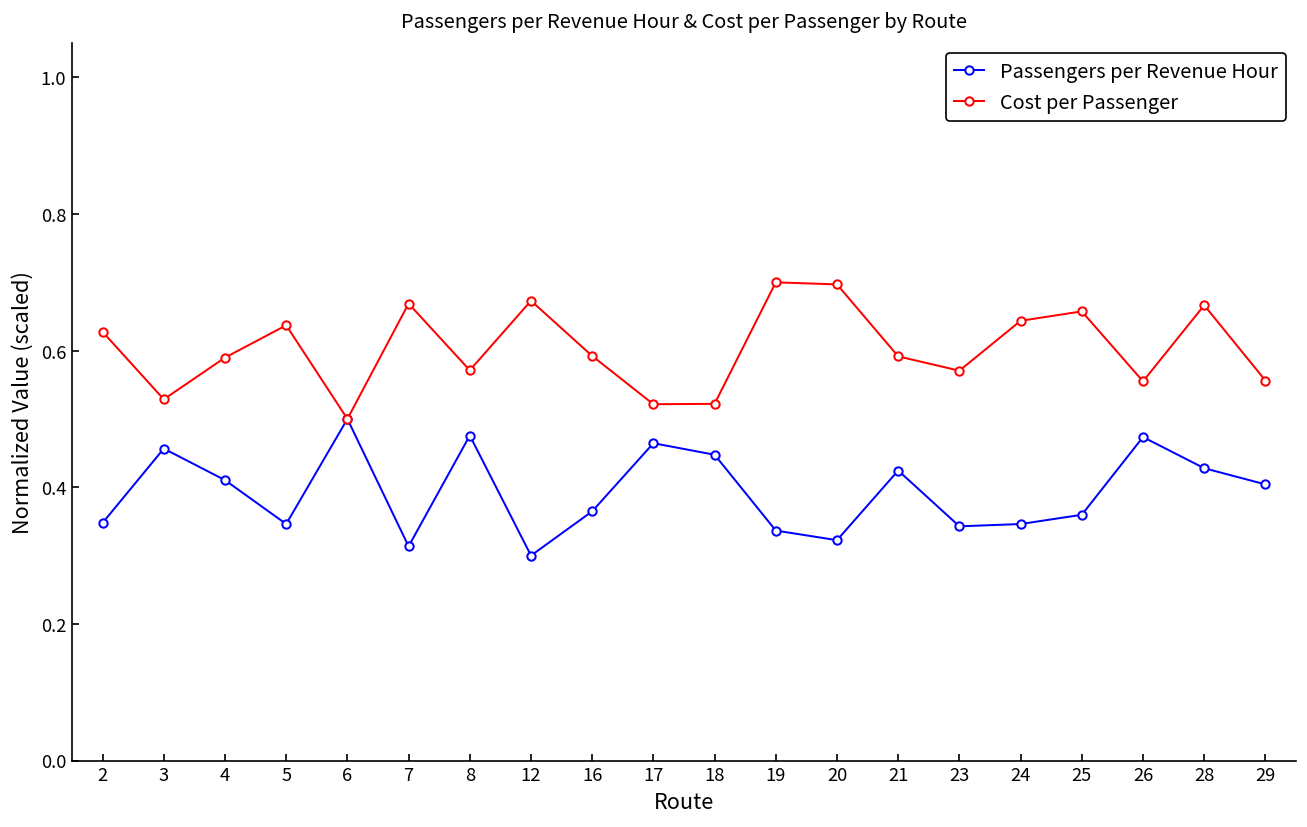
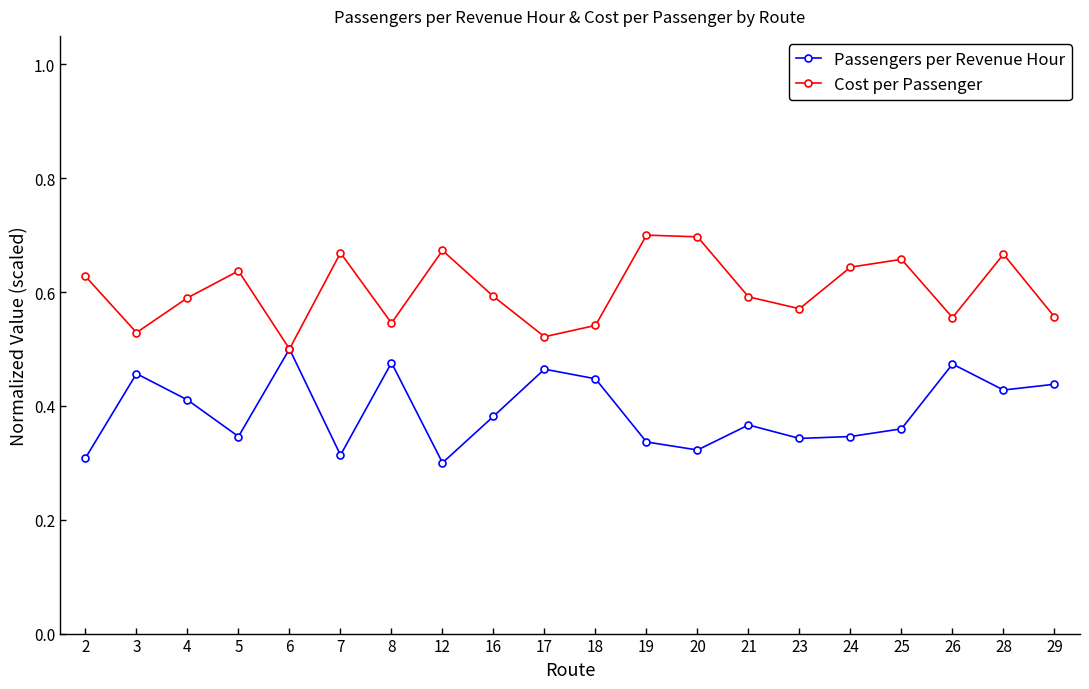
Passengers per Revenue Hour, 2: 0.35 -> 0.31
Cost per Passenger, 8: 0.57 -> 0.55
Passengers per Revenue Hour, 16: 0.36 -> 0.38
Cost per Passenger, 18: 0.52 -> 0.54
Passengers per Revenue Hour, 21: 0.42 -> 0.37
Passengers per Revenue Hour, 29: 0.40 -> 0.44
